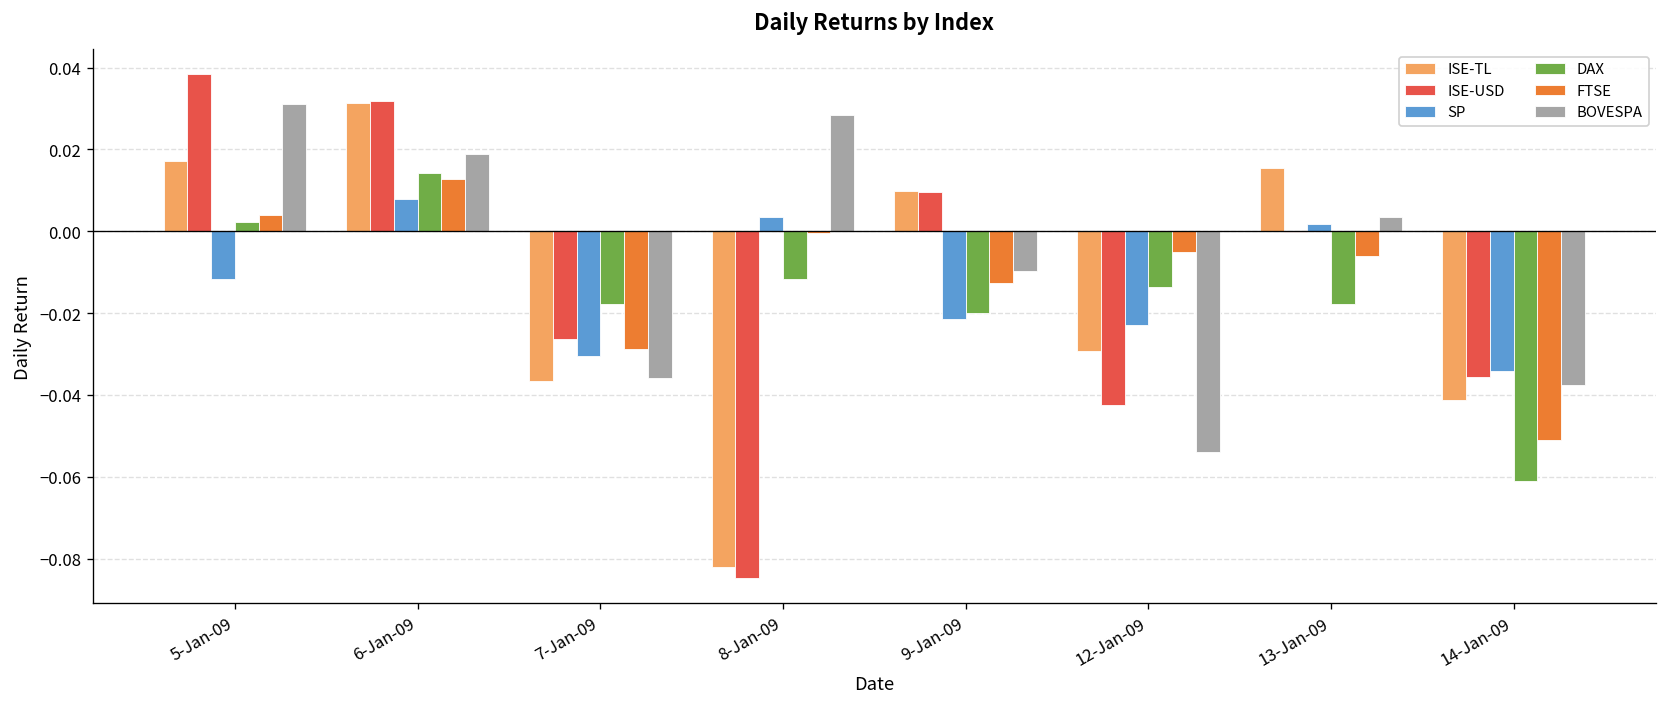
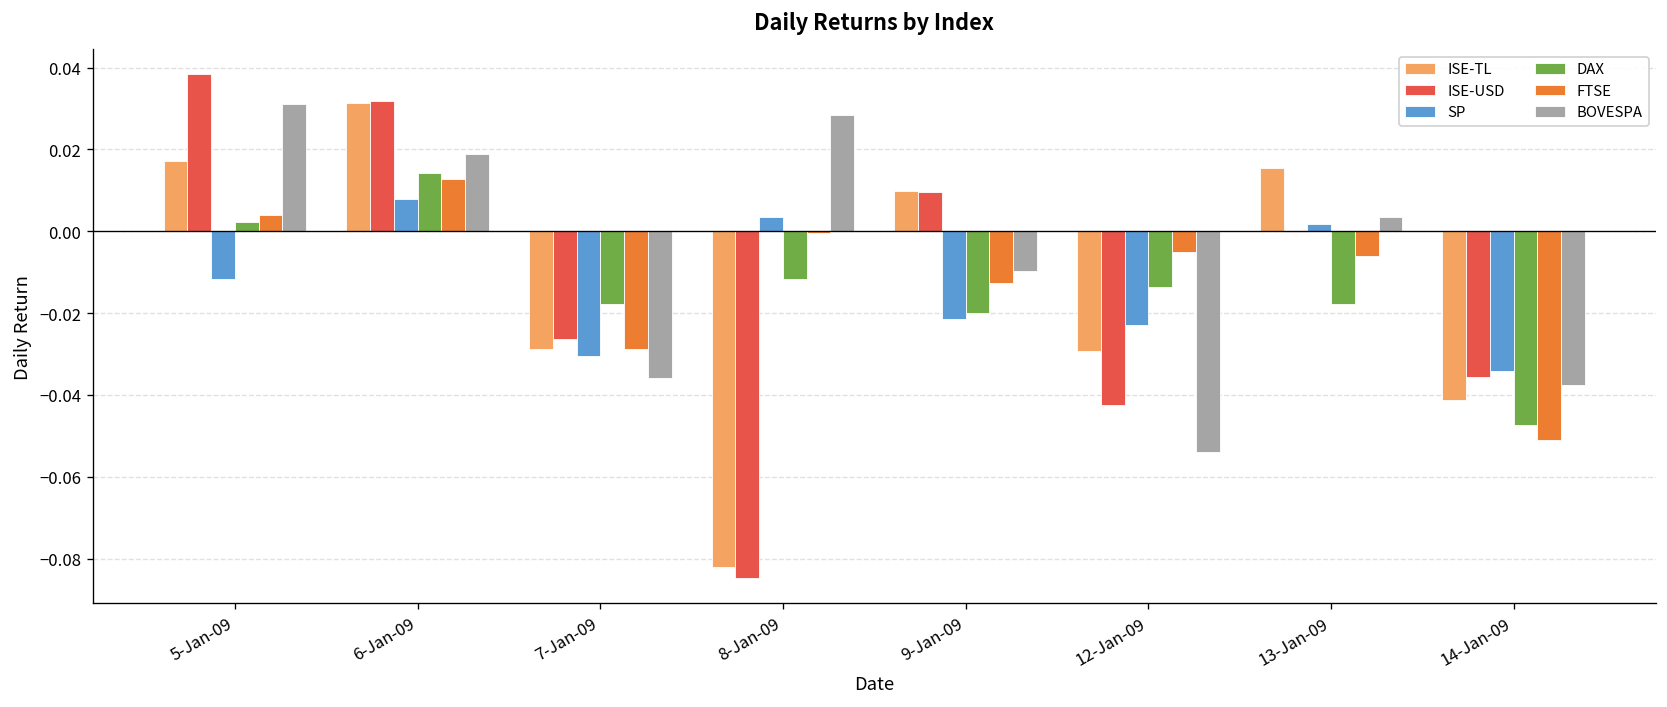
ISE-TL, 7-Jan-09: -0.037 -> -0.029
DAX, 14-Jan-09: -0.061 -> -0.047
